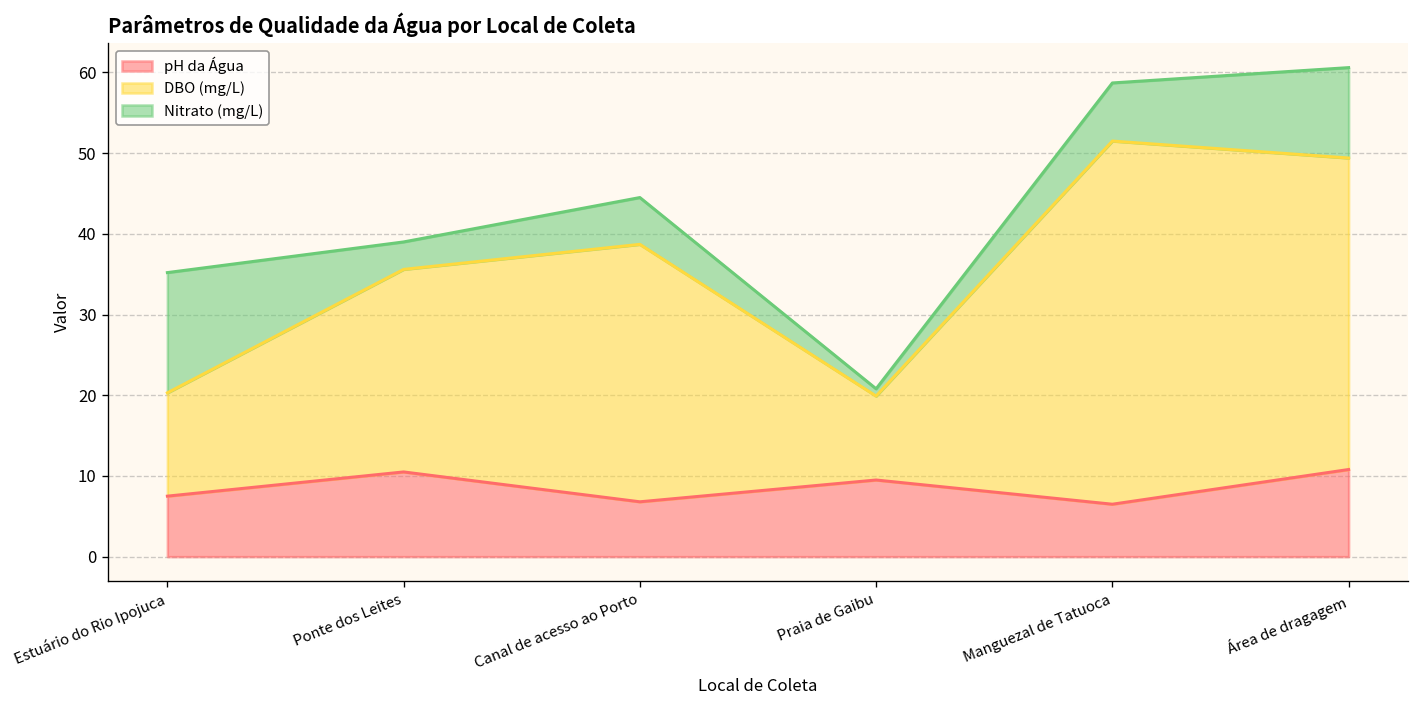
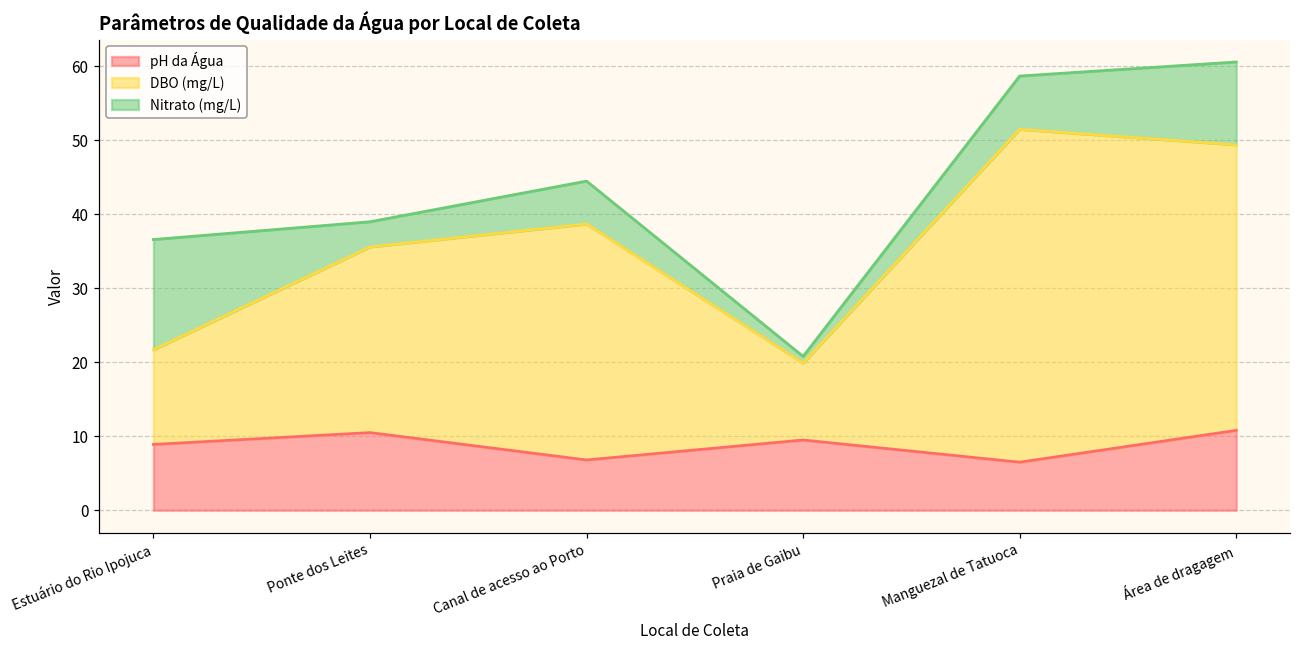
pH da Água, Estuário do Rio Ipojuca: 8 -> 9
